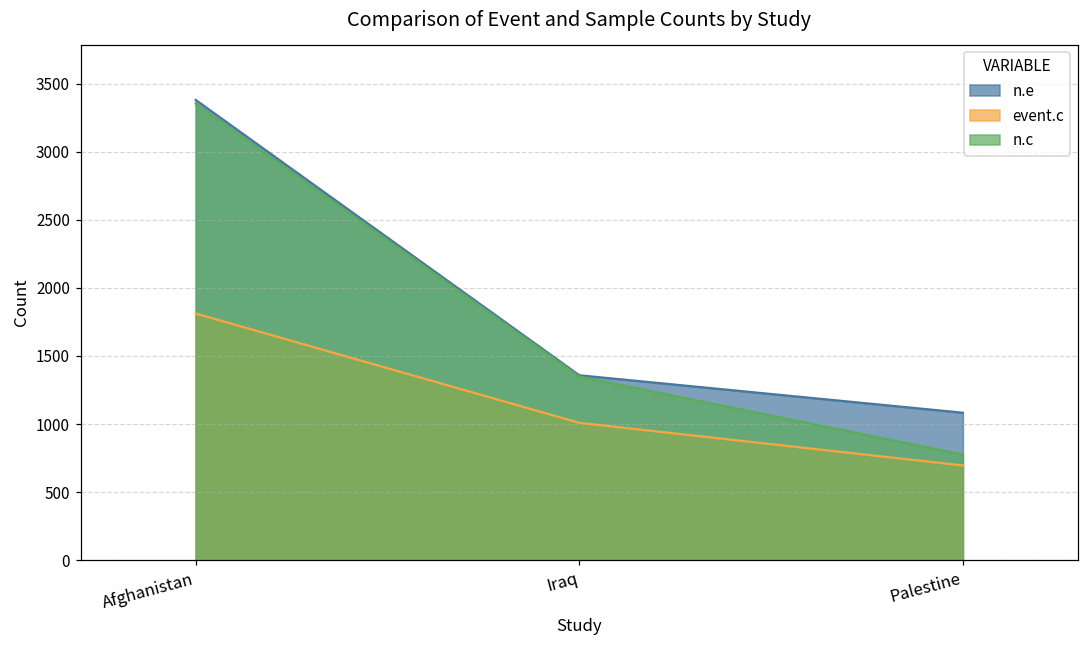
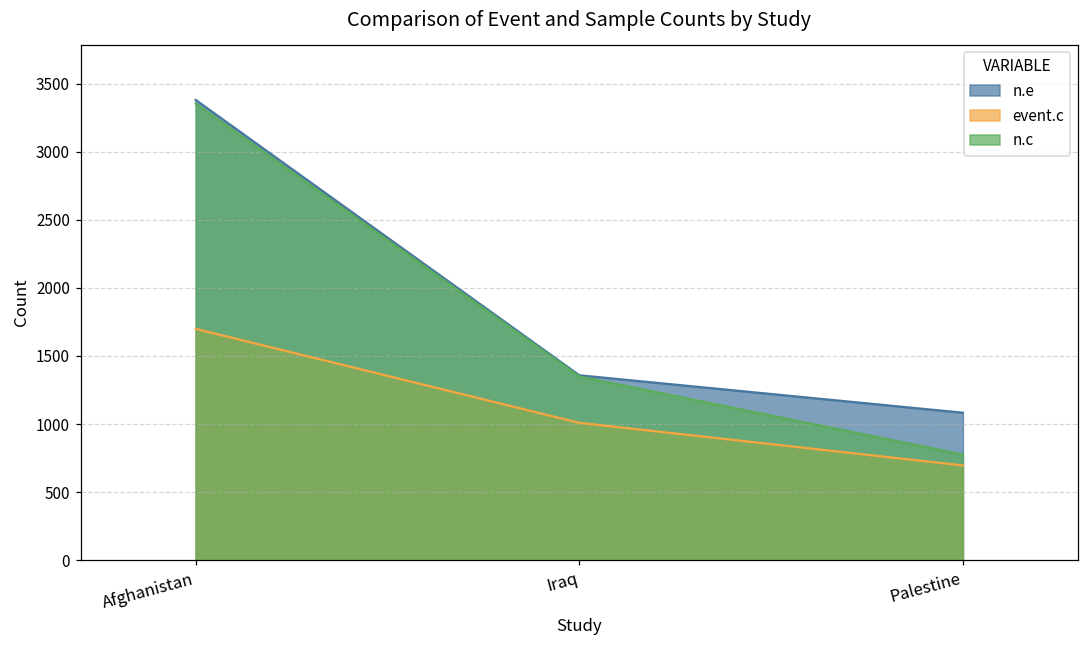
event.c, Afghanistan: 1810 -> 1700
